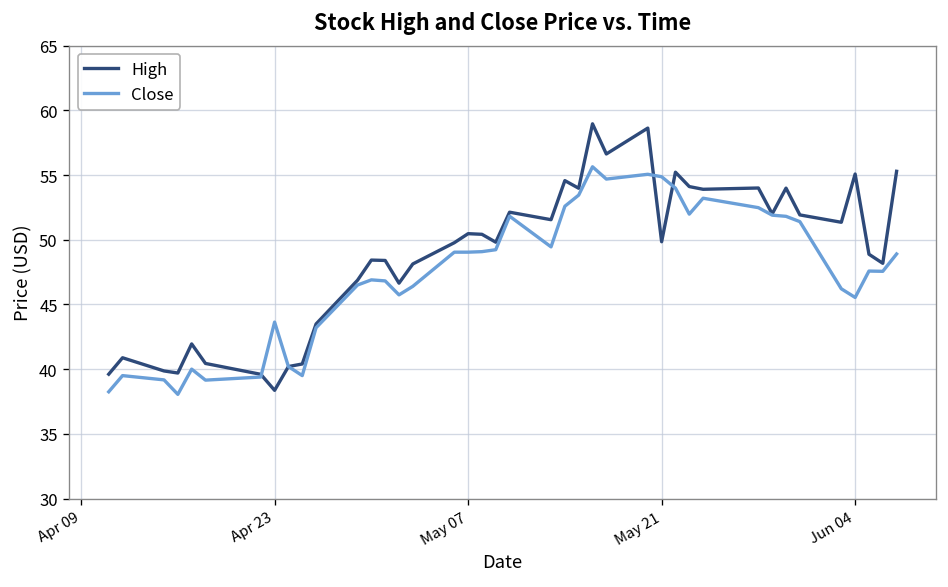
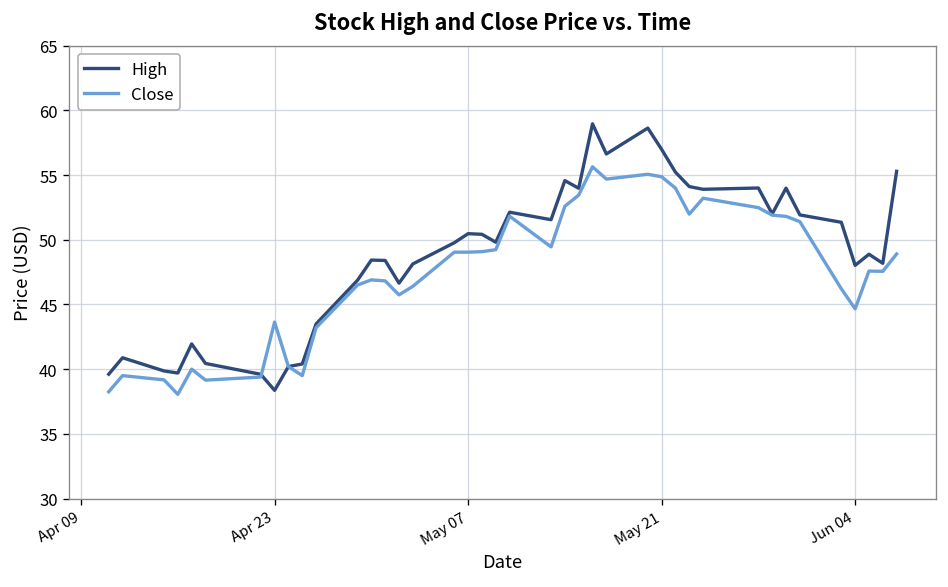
High, May 21: 49.8 -> 57.0
High, Jun 04: 55.1 -> 48.0
Close, Jun 04: 45.5 -> 44.7
